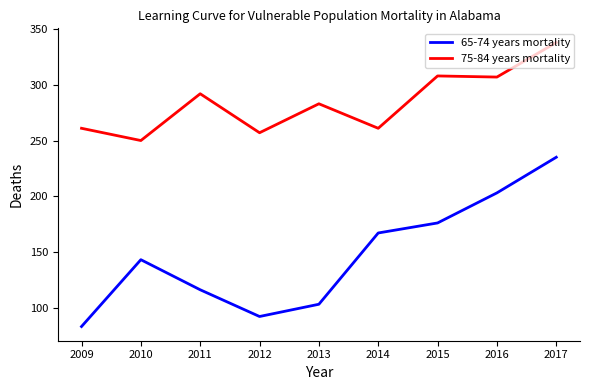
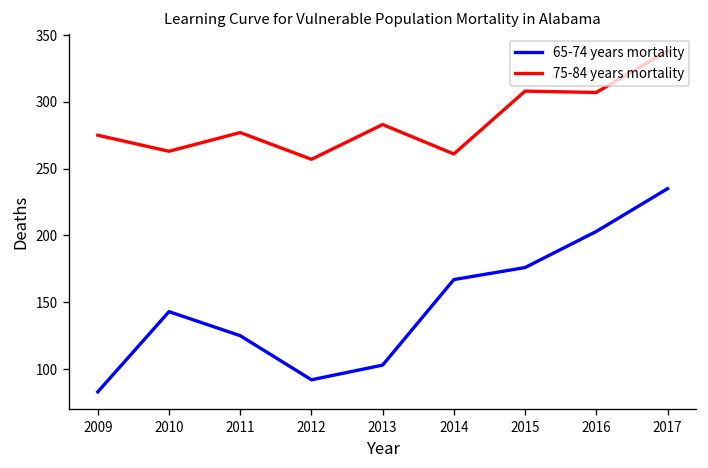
75-84 years mortality, 2009: 261 -> 275
75-84 years mortality, 2010: 250 -> 263
65-74 years mortality, 2011: 116 -> 125
75-84 years mortality, 2011: 292 -> 277
